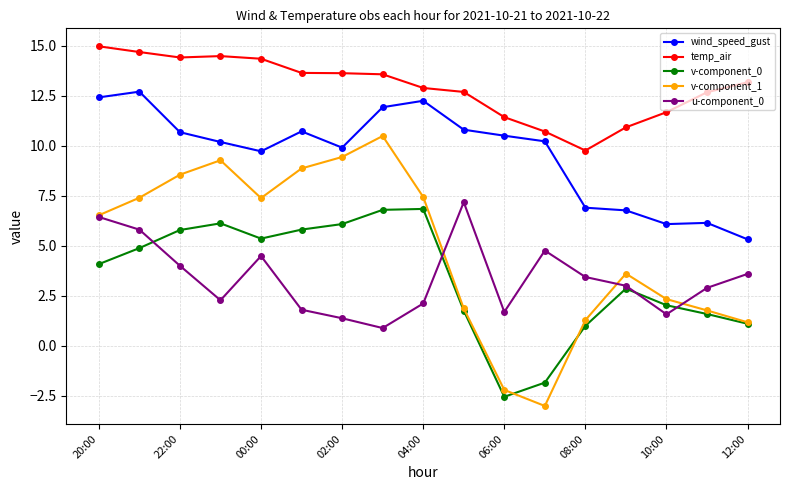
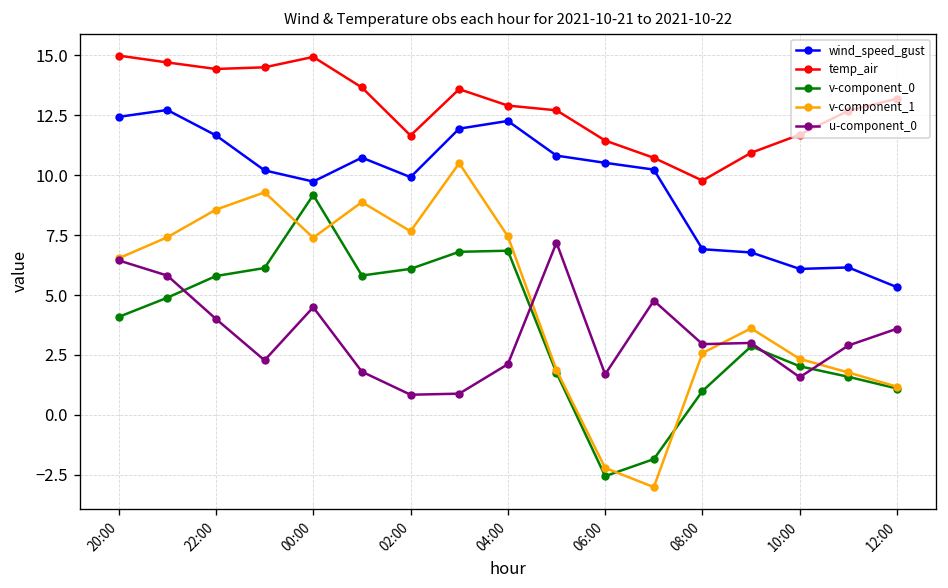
wind_speed_gust, 22:00: 10.7 -> 11.7
temp_air, 00:00: 14.4 -> 14.9
v-component_0, 00:00: 5.4 -> 9.2
temp_air, 02:00: 13.6 -> 11.6
v-component_1, 02:00: 9.4 -> 7.7
u-component_0, 02:00: 1.4 -> 0.8
v-component_1, 08:00: 1.3 -> 2.6
u-component_0, 08:00: 3.4 -> 3.0
